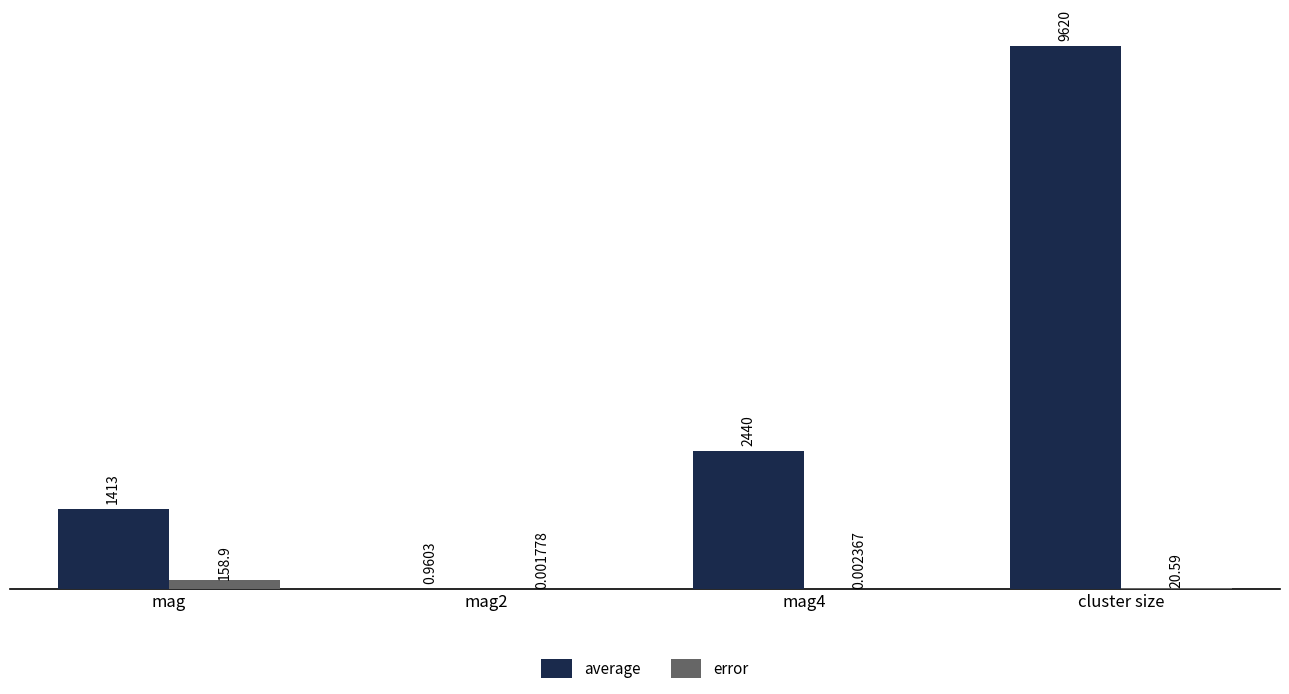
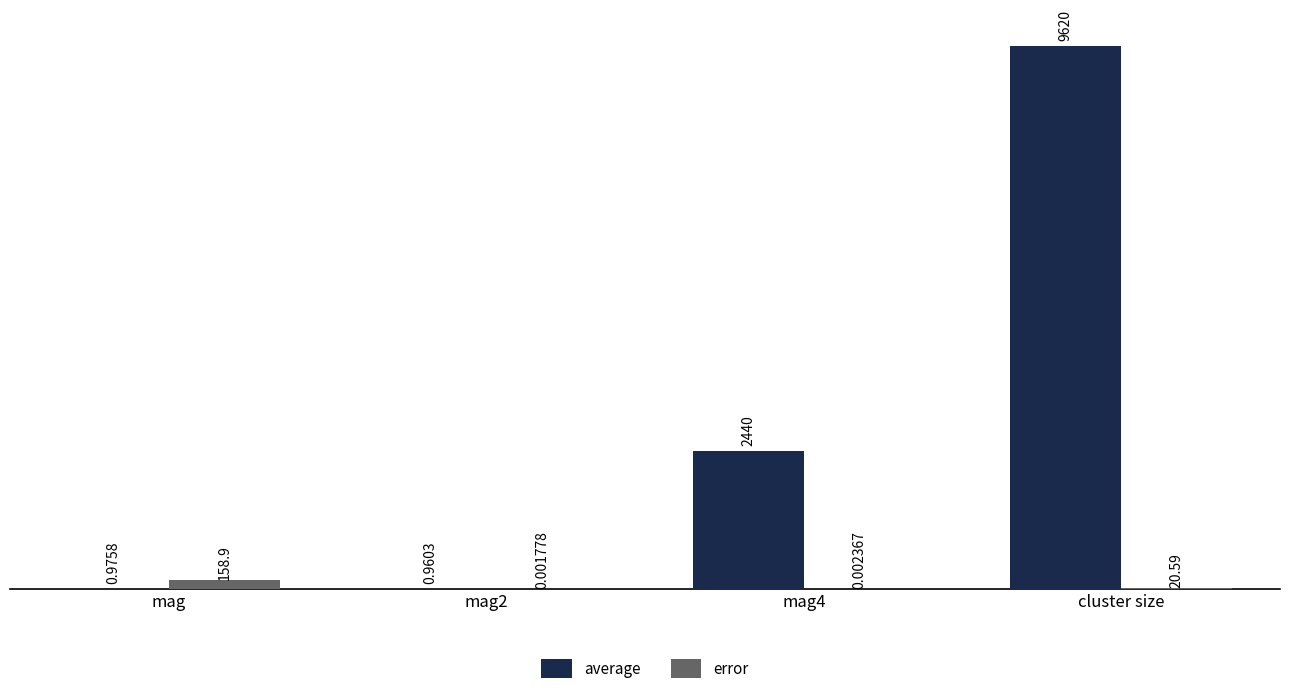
average, mag: 1413 -> 0.9758
